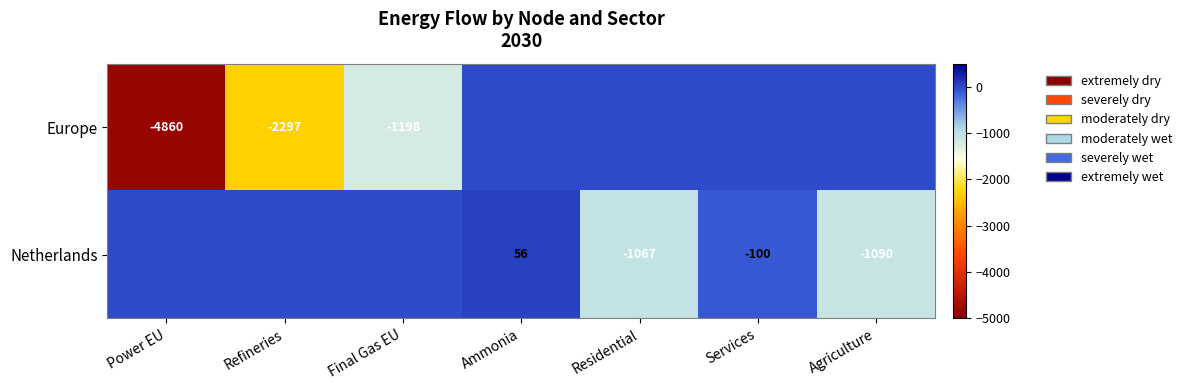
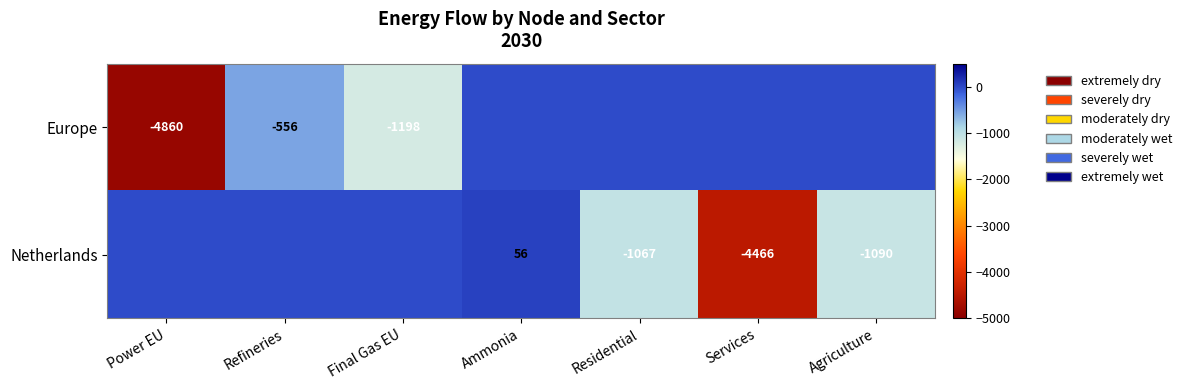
Europe, Refineries: -2297 -> -556
Netherlands, Services: -100 -> -4466
